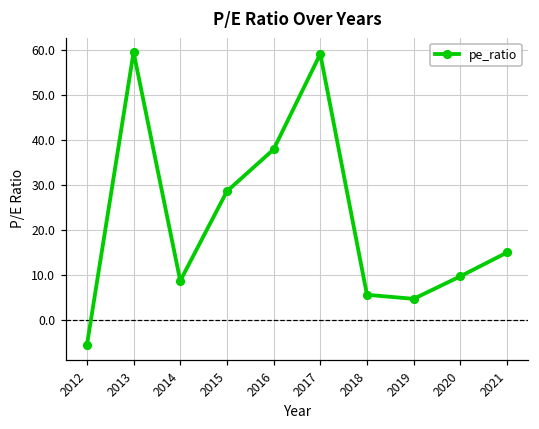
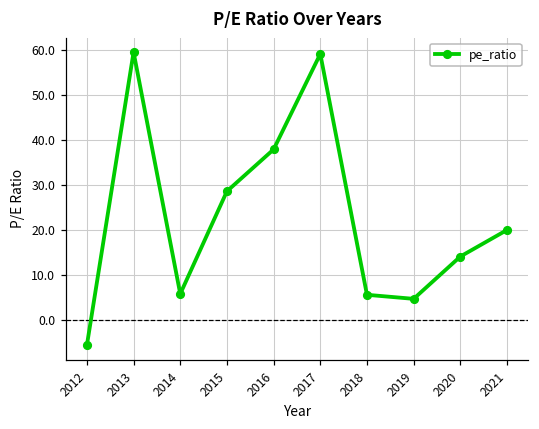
2014: 9 -> 6
2020: 10 -> 14
2021: 15 -> 20
